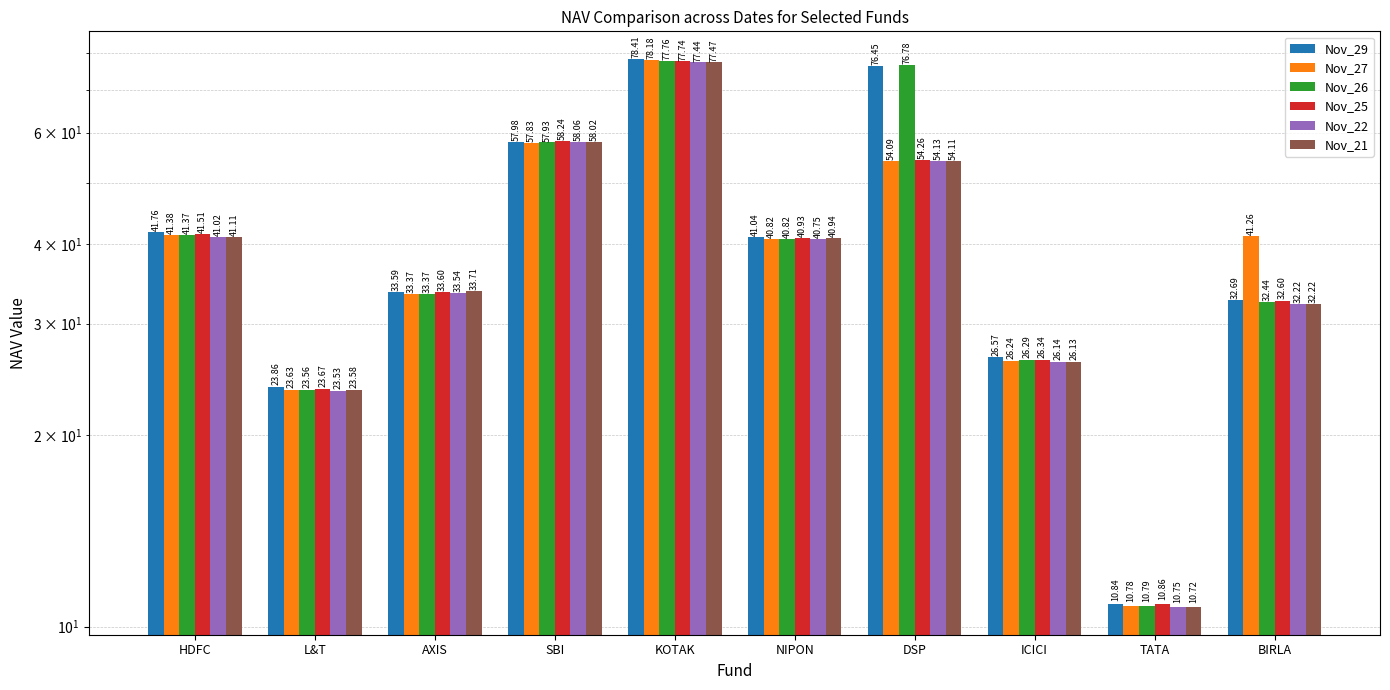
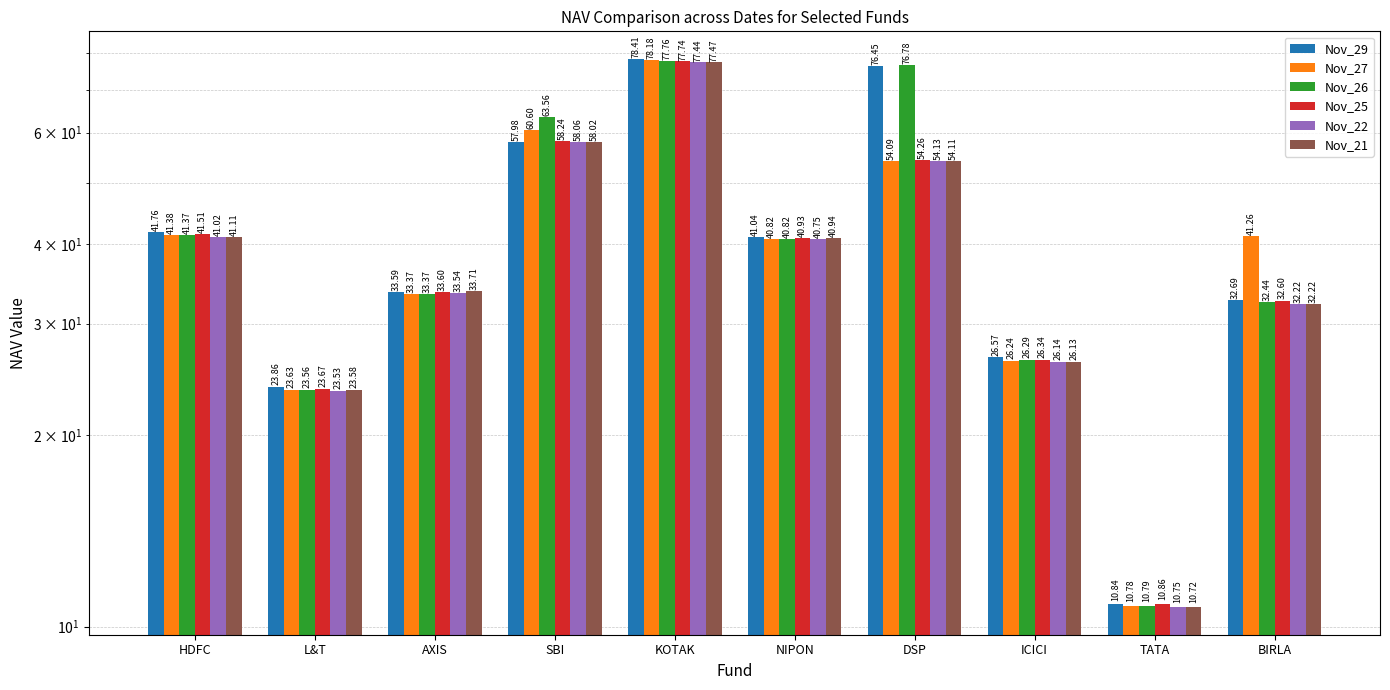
Nov_27, SBI: 57.83 -> 60.60
Nov_26, SBI: 57.93 -> 63.56
